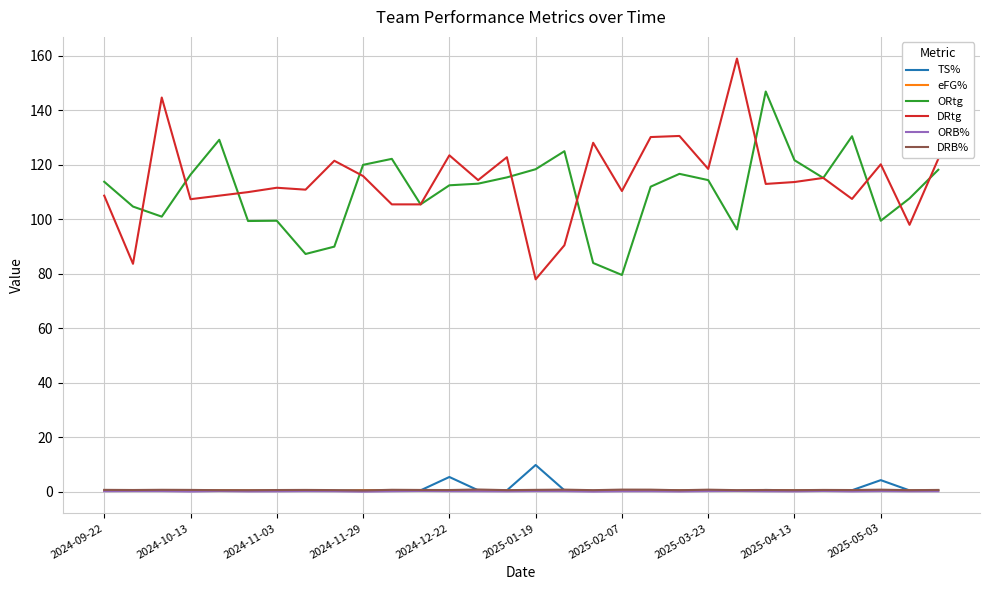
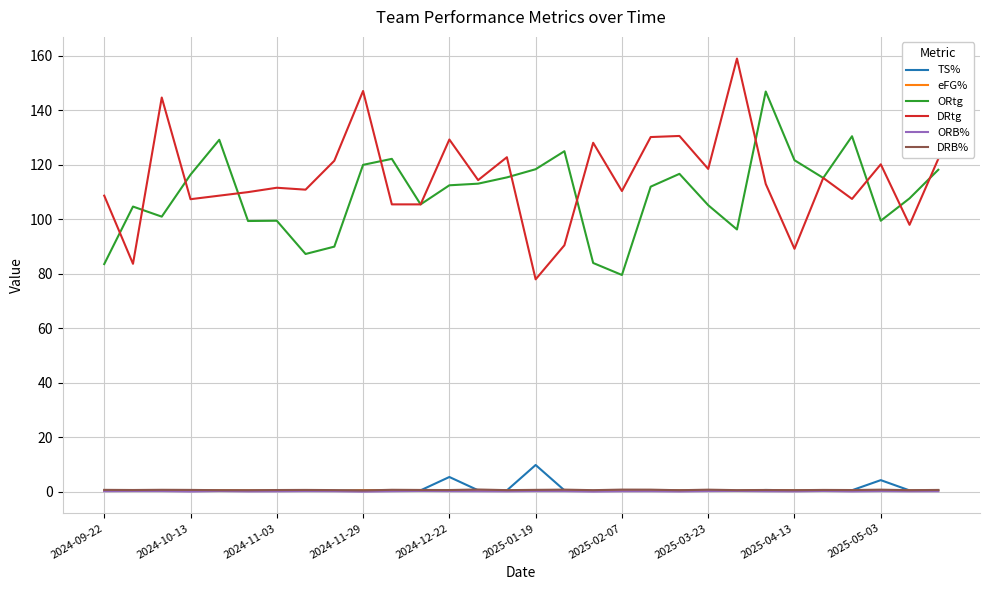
ORtg, 2024-09-22: 114 -> 84
DRtg, 2024-11-29: 116 -> 147
DRtg, 2024-12-22: 124 -> 129
ORtg, 2025-03-23: 114 -> 105
DRtg, 2025-04-13: 114 -> 89
